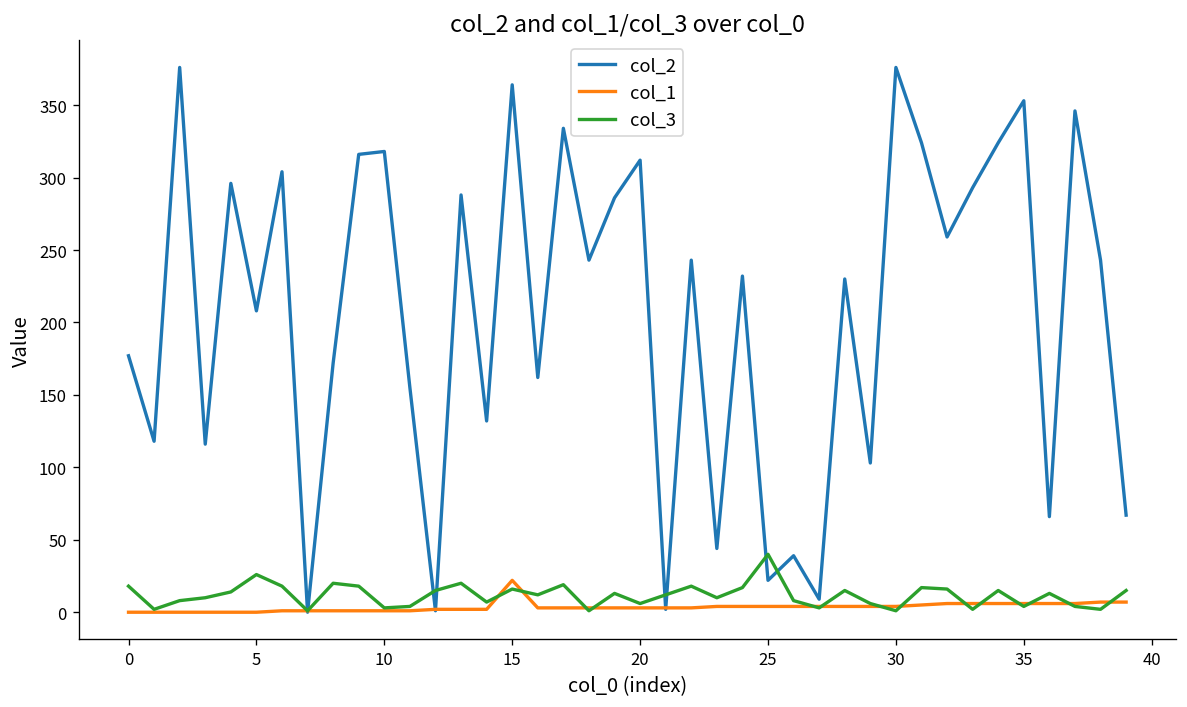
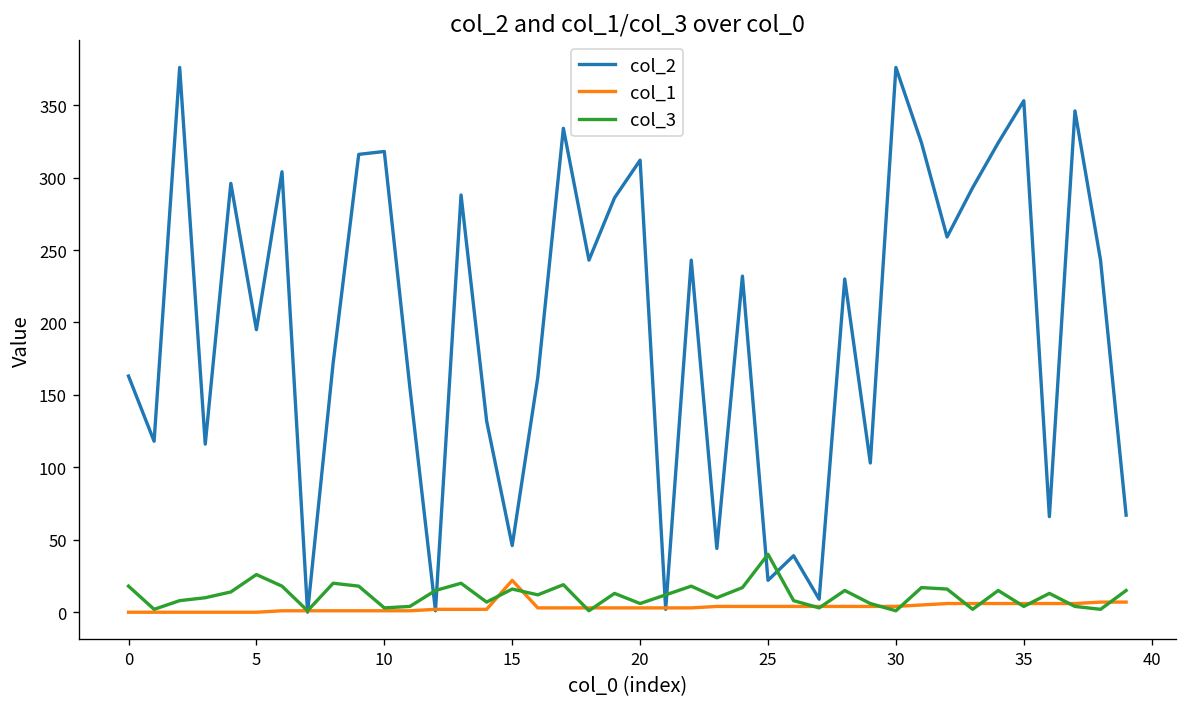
col_2, 0: 177 -> 163
col_2, 5: 208 -> 195
col_2, 15: 364 -> 46
